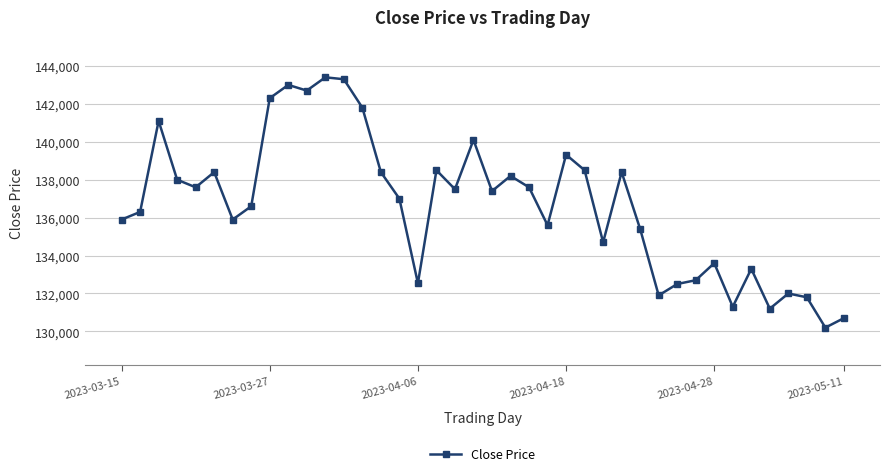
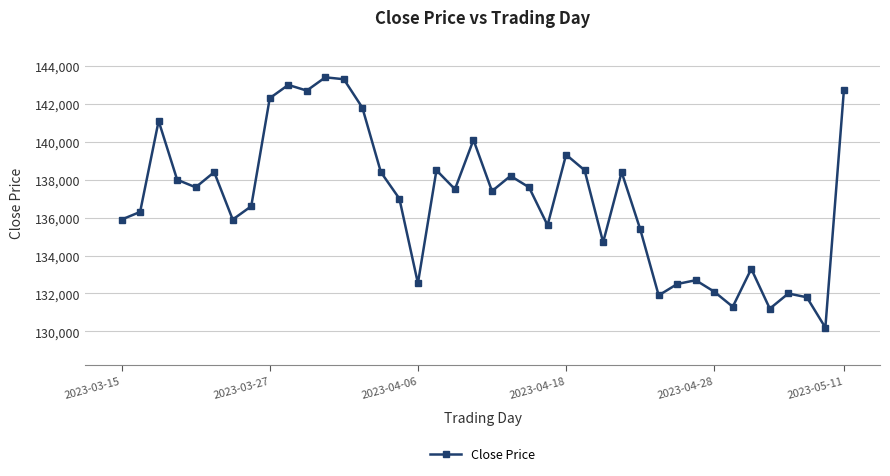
2023-04-28: 133,600 -> 132,100
2023-05-11: 130,700 -> 142,700
